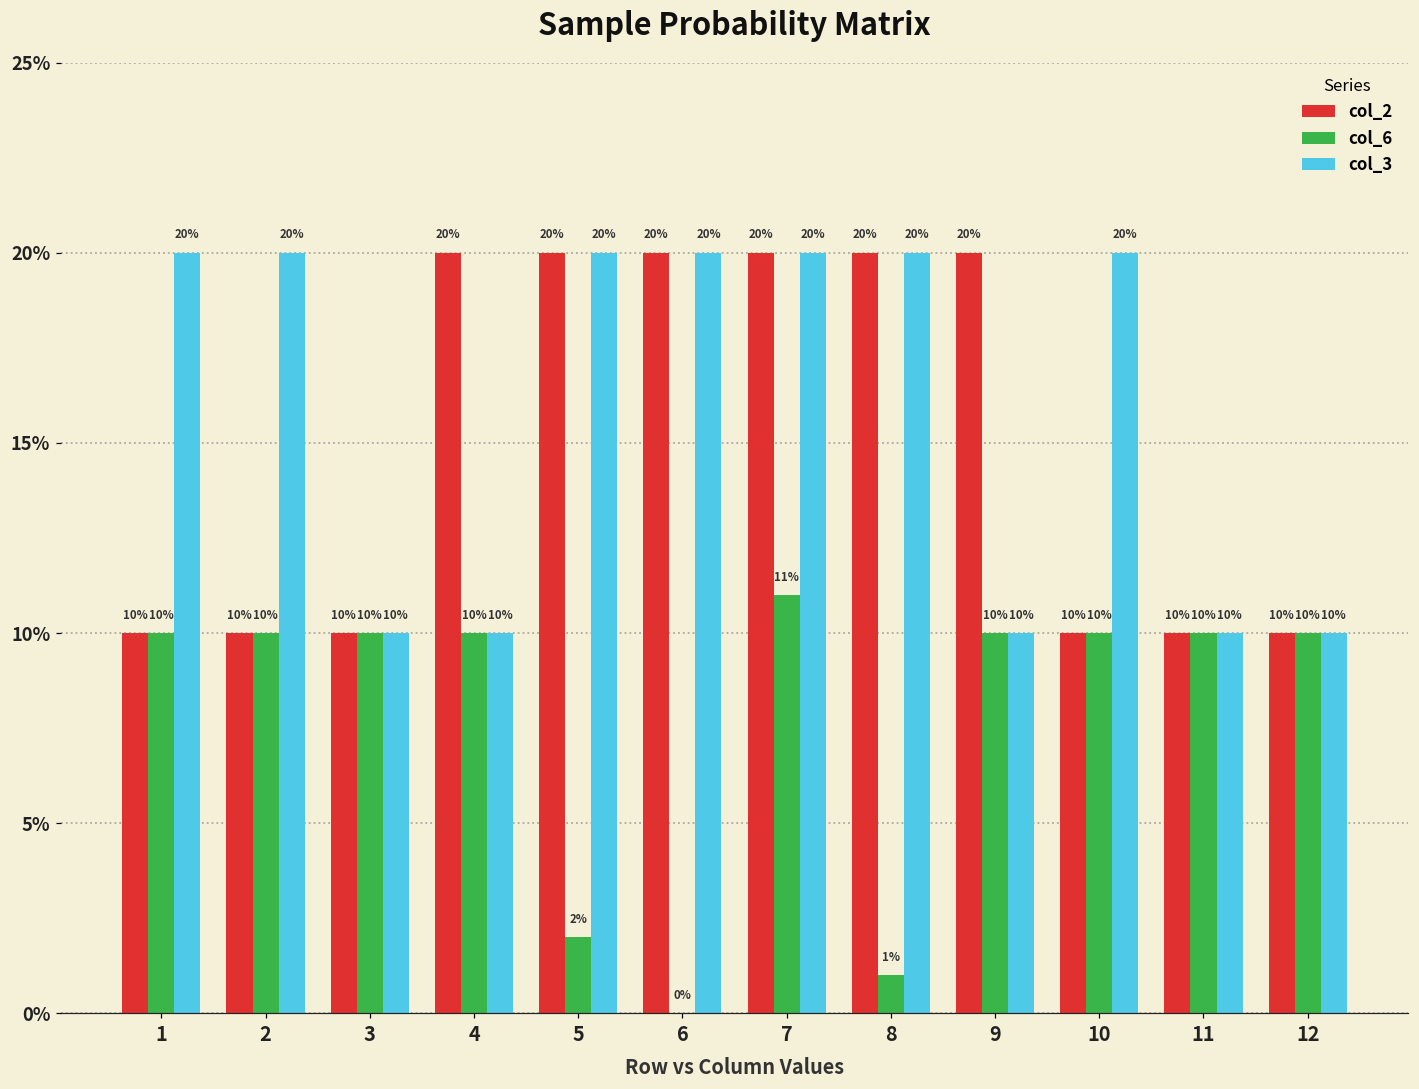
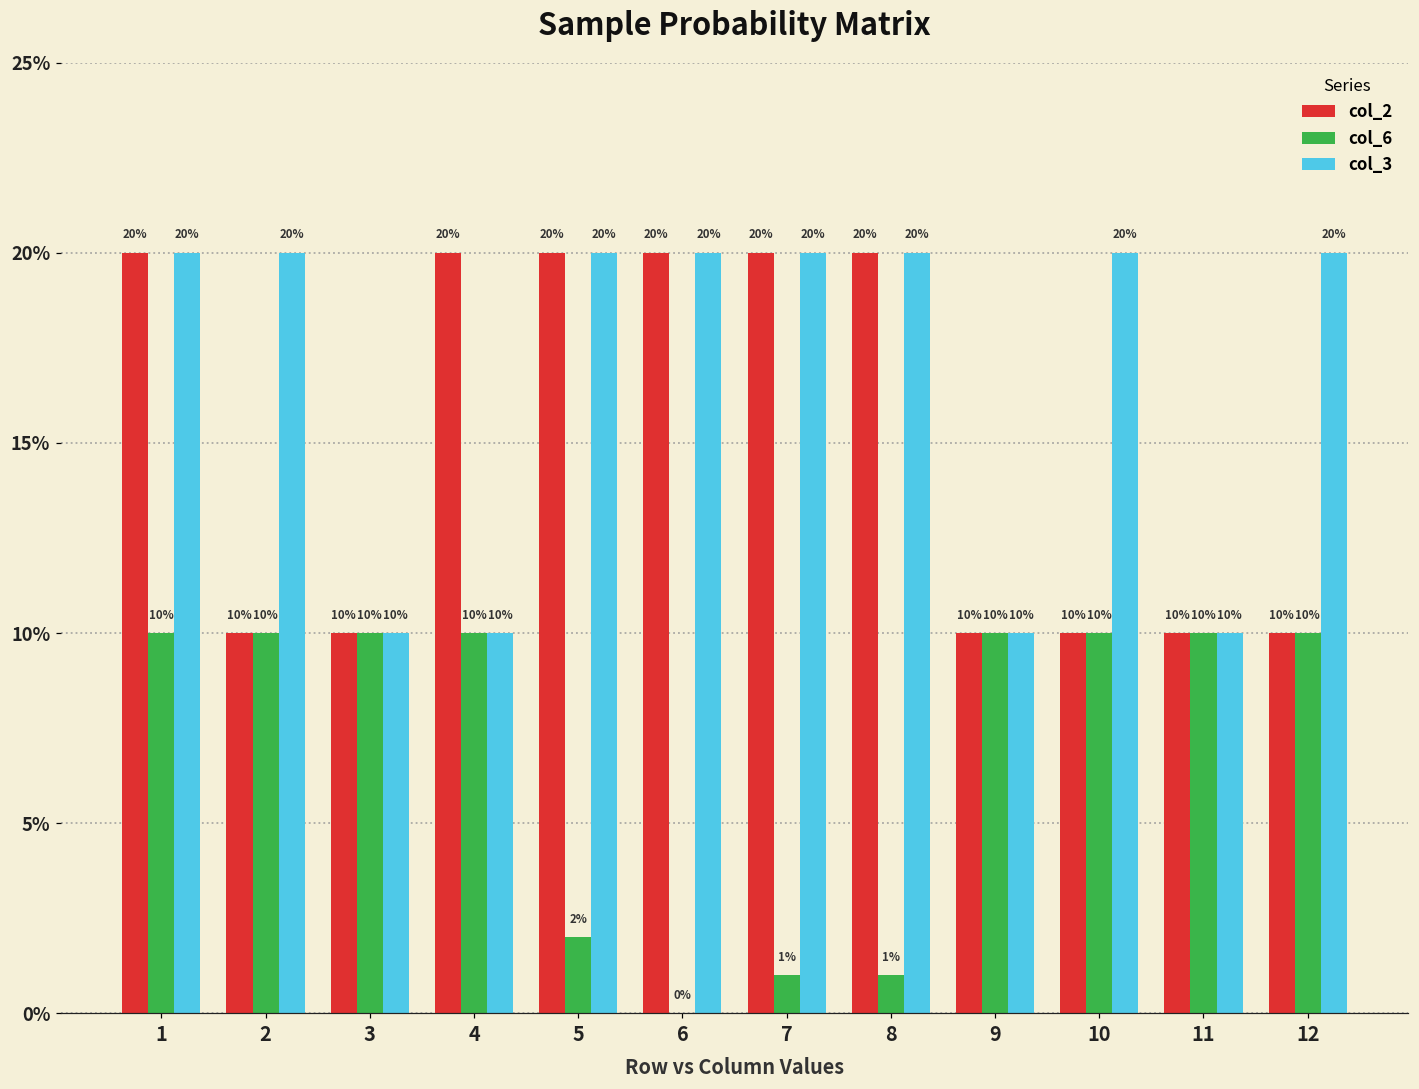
col_2, 1: 10% -> 20%
col_6, 7: 11% -> 1%
col_2, 9: 20% -> 10%
col_3, 12: 10% -> 20%
